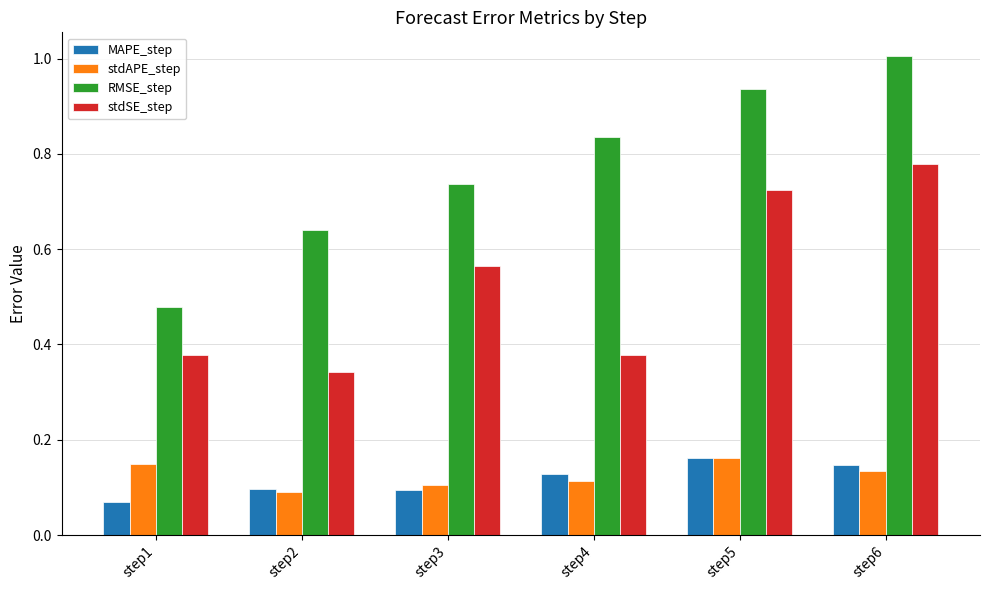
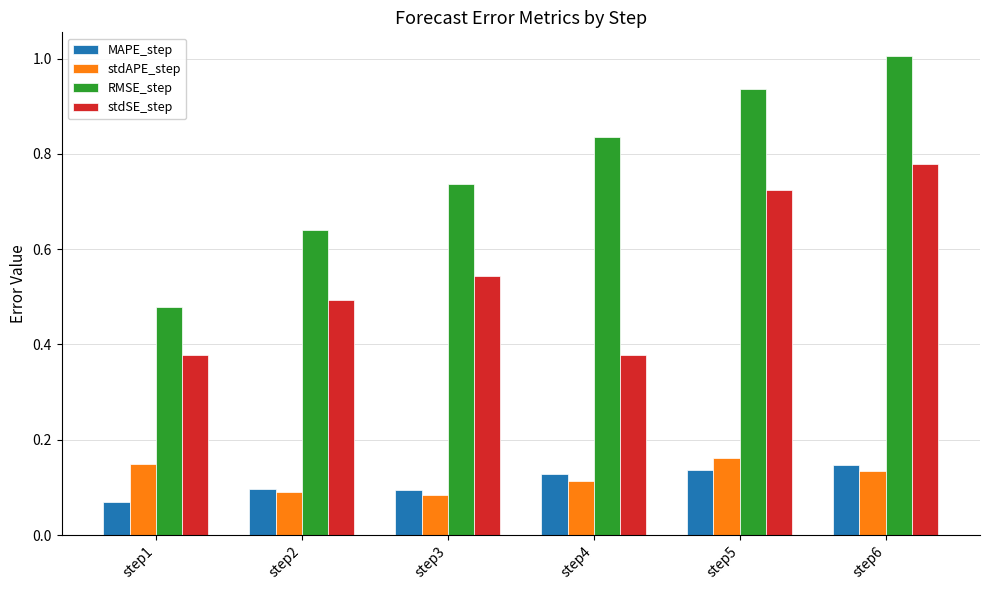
stdSE_step, step2: 0.34 -> 0.49
stdAPE_step, step3: 0.10 -> 0.08
stdSE_step, step3: 0.56 -> 0.54
MAPE_step, step5: 0.16 -> 0.14
